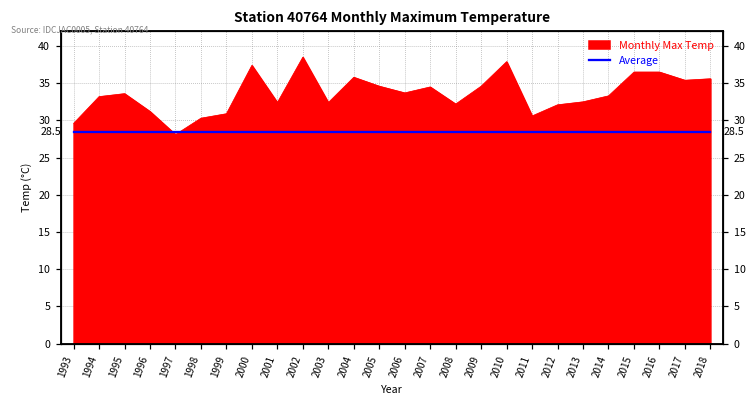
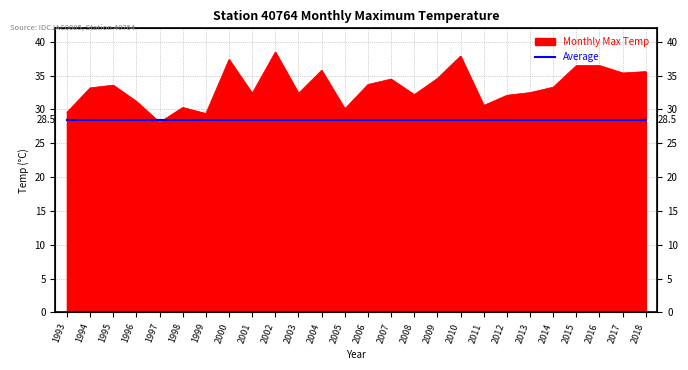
Monthly Max Temp, 1999: 31 -> 29
Monthly Max Temp, 2005: 35 -> 30
